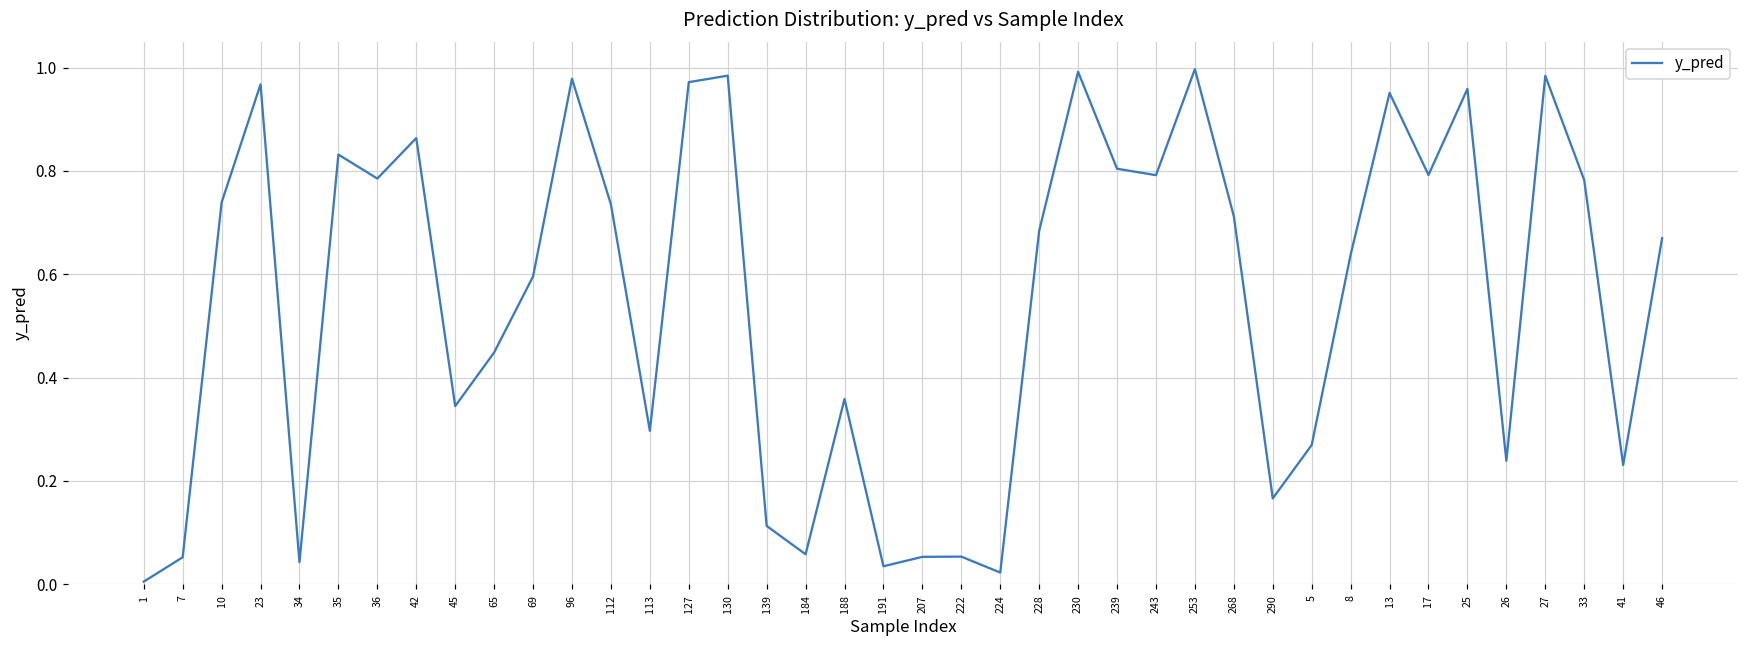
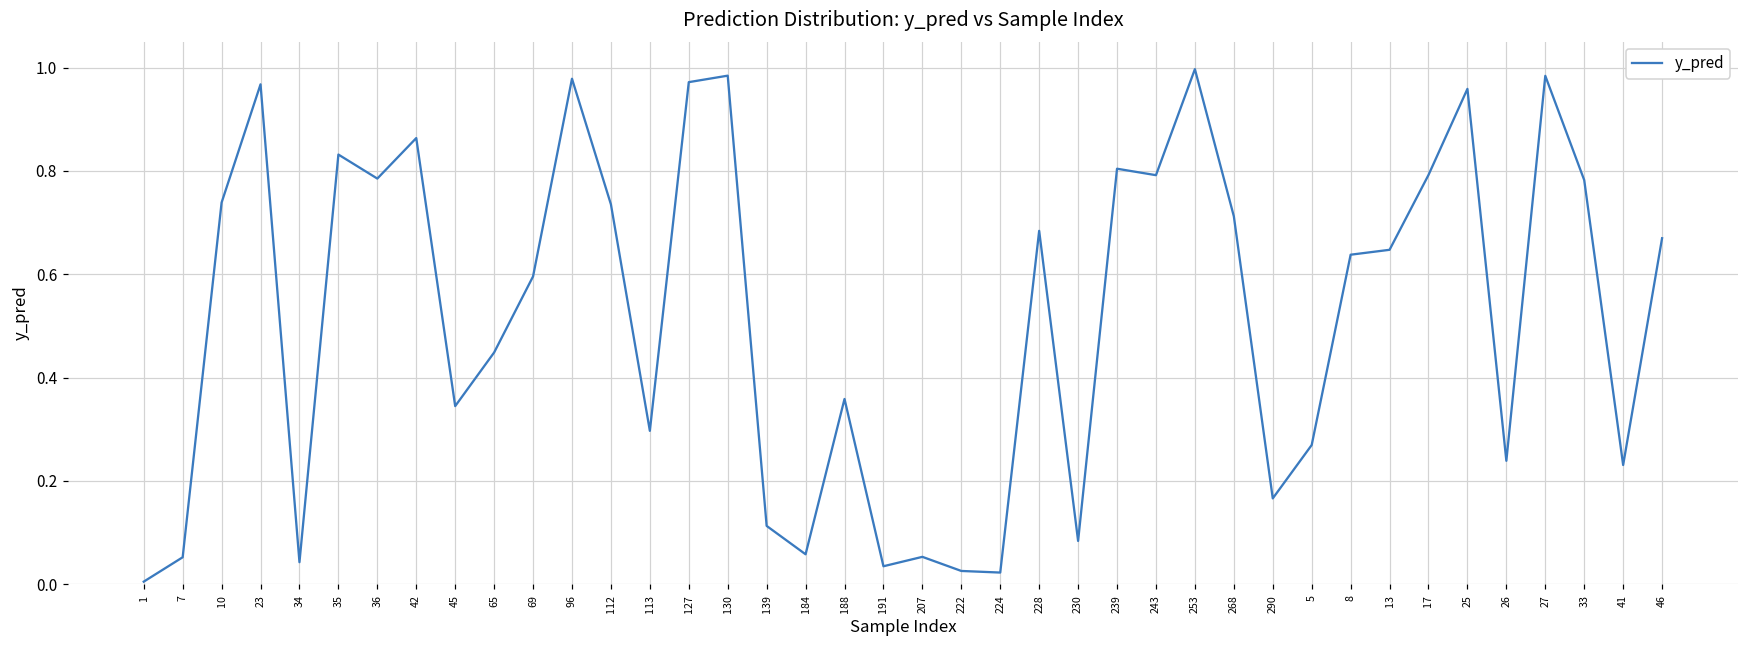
222: 0.05 -> 0.03
230: 0.99 -> 0.08
13: 0.95 -> 0.65
